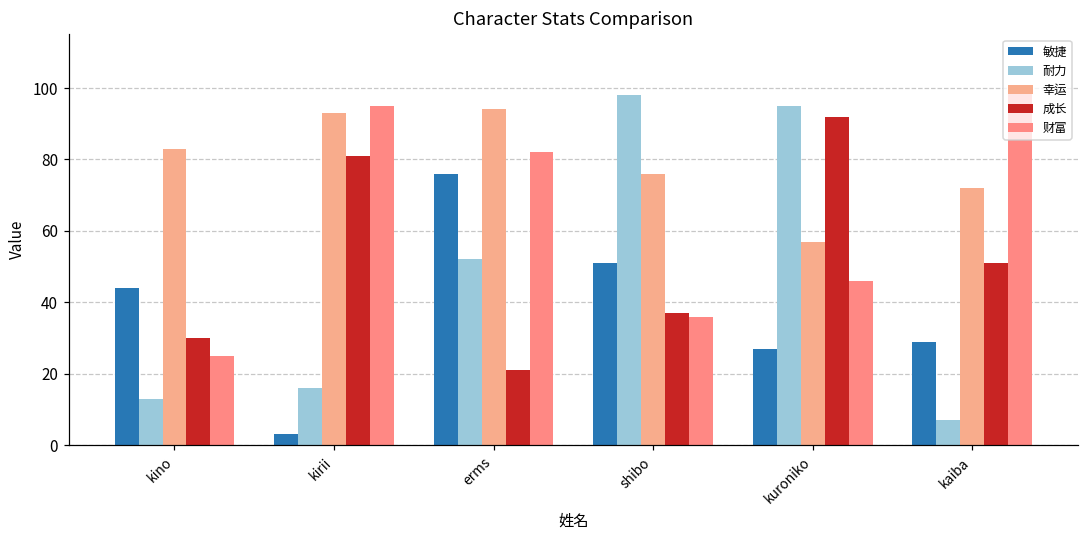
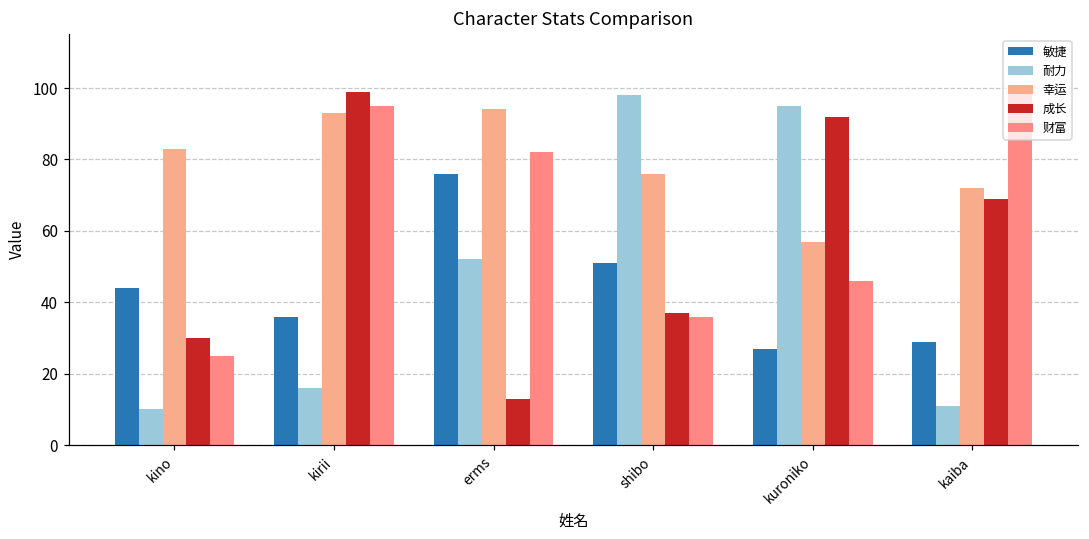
耐力, kino: 13 -> 10
敏捷, kirii: 3 -> 36
成长, kirii: 81 -> 99
成长, erms: 21 -> 13
耐力, kaiba: 7 -> 11
成长, kaiba: 51 -> 69
